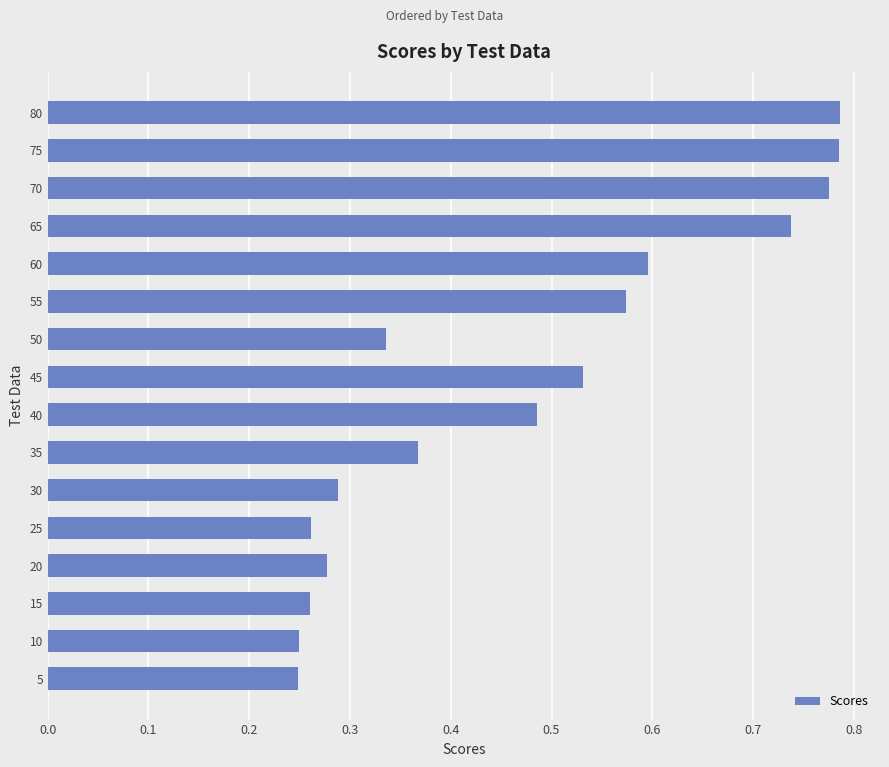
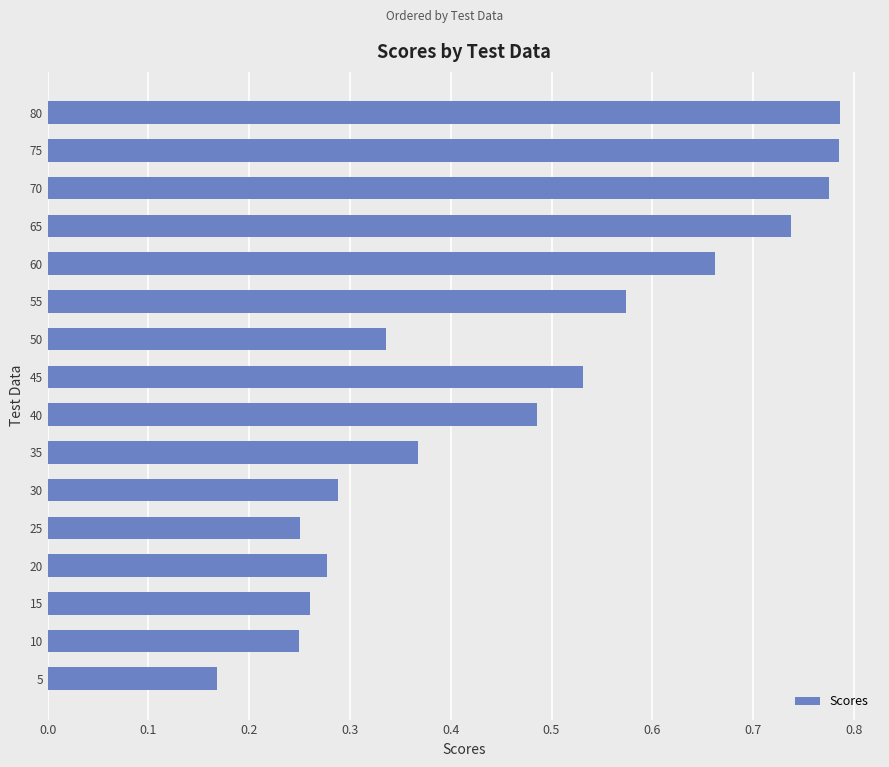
60: 0.596 -> 0.662
25: 0.261 -> 0.251
5: 0.249 -> 0.168
